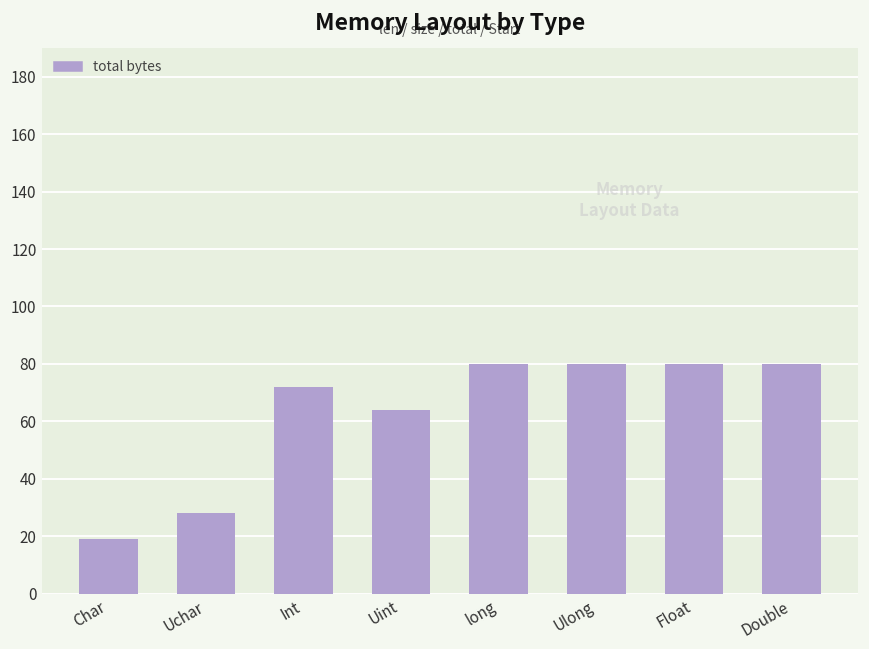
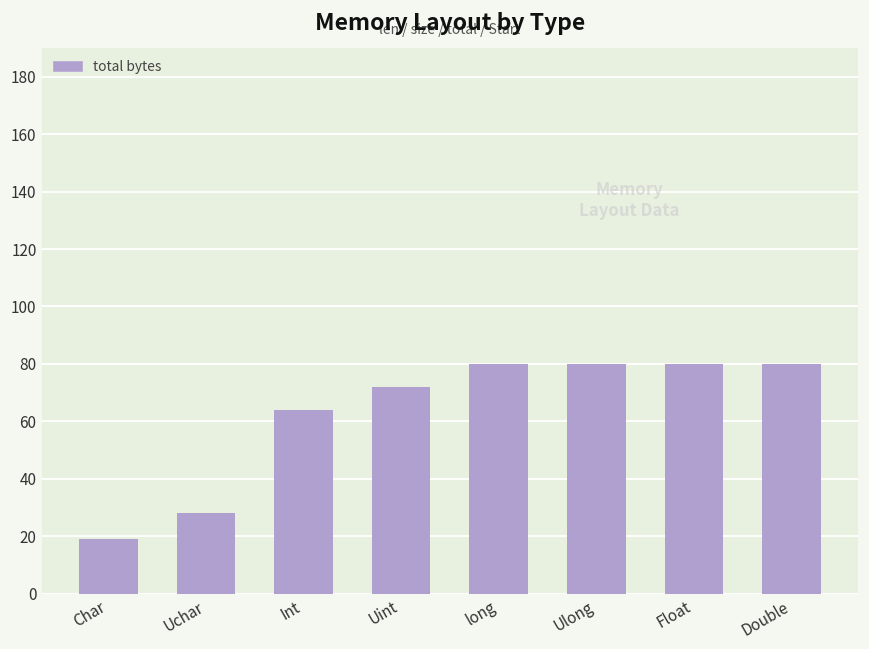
Int: 72 -> 64
Uint: 64 -> 72
